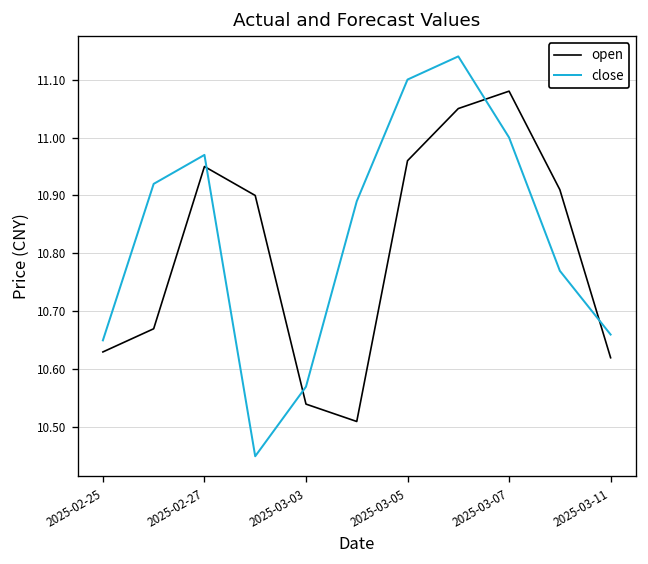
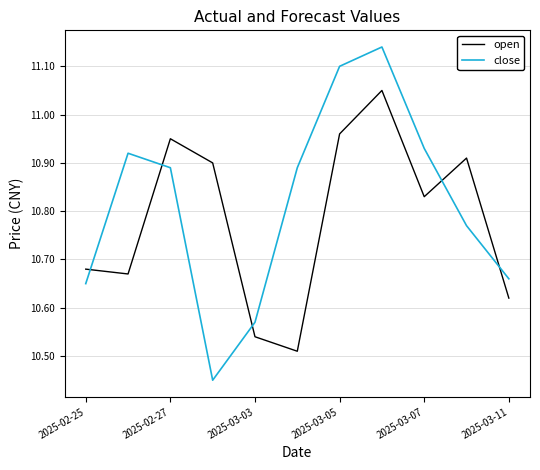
open, 2025-02-25: 10.63 -> 10.68
close, 2025-02-27: 10.97 -> 10.89
open, 2025-03-07: 11.08 -> 10.83
close, 2025-03-07: 11.00 -> 10.93
